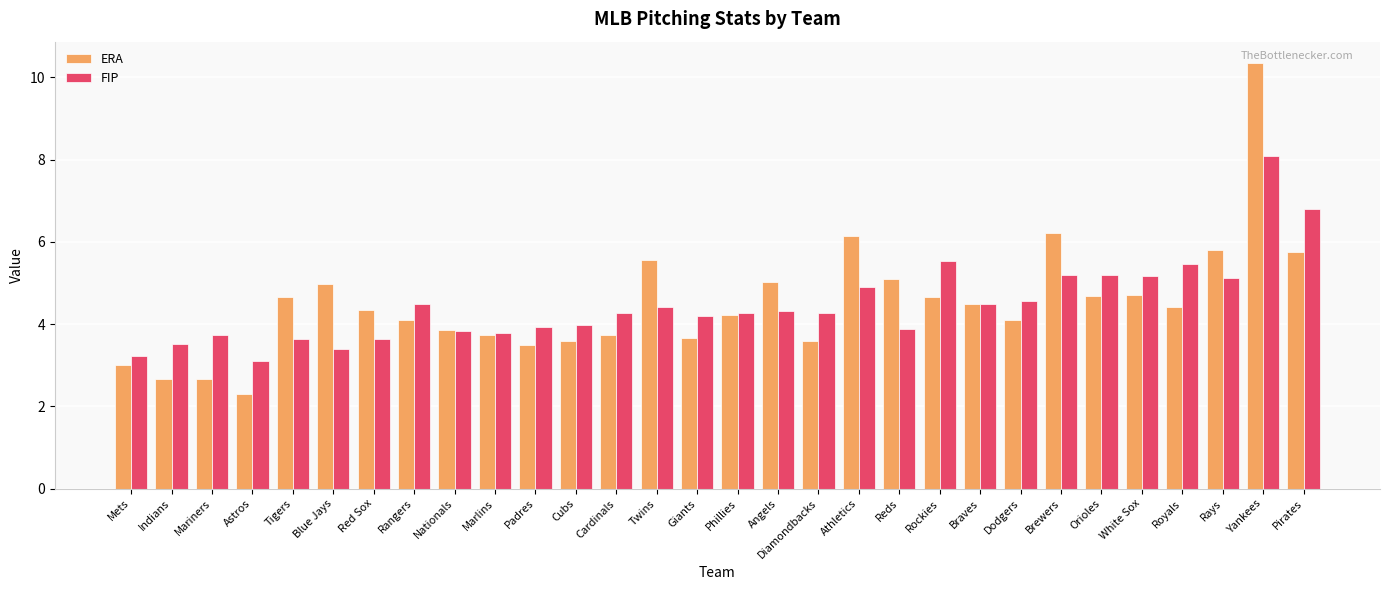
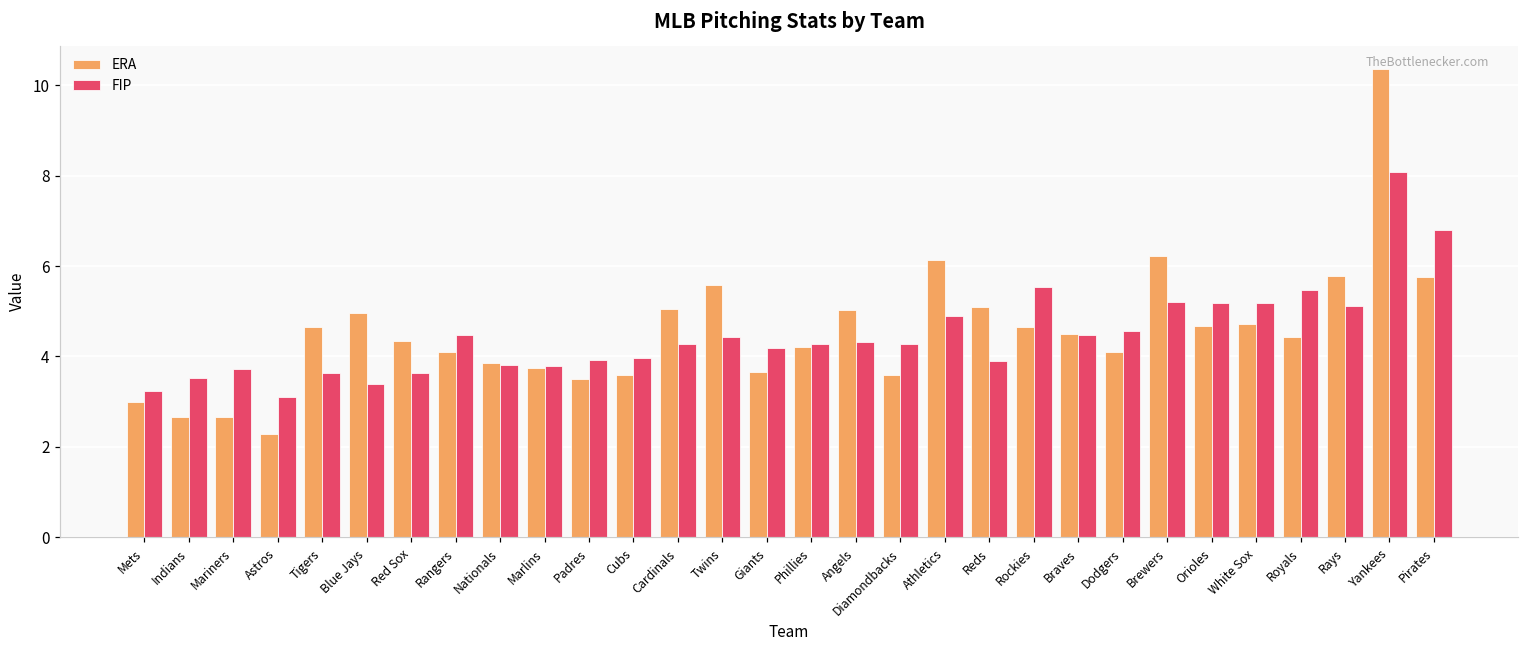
ERA, Cardinals: 3.7 -> 5.1
